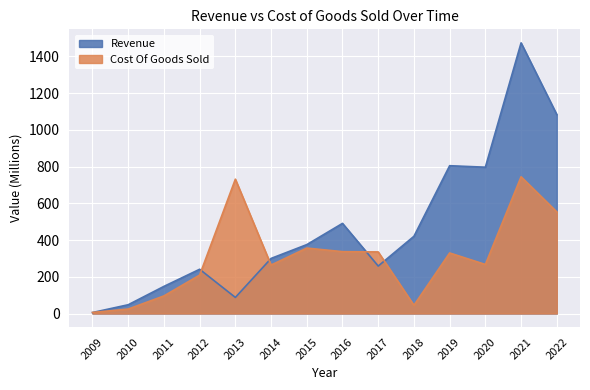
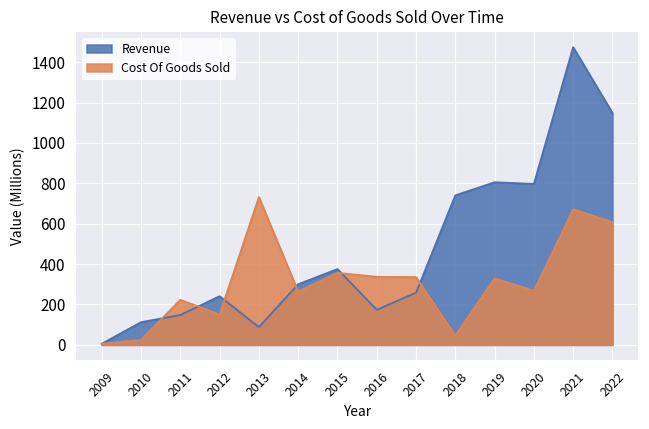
Revenue, 2010: 50 -> 110
Cost Of Goods Sold, 2011: 100 -> 220
Cost Of Goods Sold, 2012: 210 -> 150
Revenue, 2016: 490 -> 170
Revenue, 2018: 420 -> 740
Cost Of Goods Sold, 2021: 740 -> 670
Revenue, 2022: 1080 -> 1150
Cost Of Goods Sold, 2022: 550 -> 610
